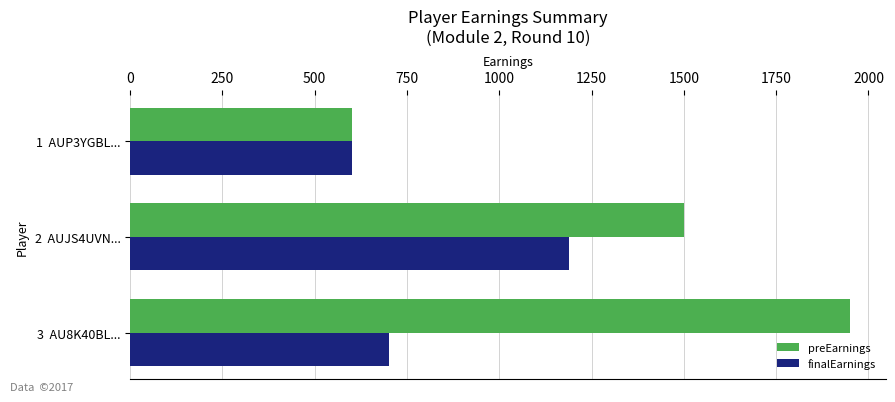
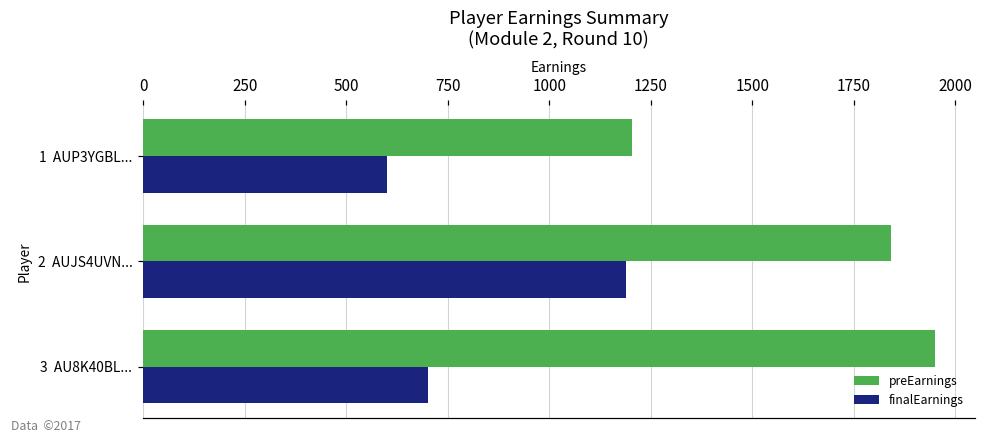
preEarnings, 1 AUP3YGBL...: 600 -> 1200
preEarnings, 2 AUJS4UVN...: 1500 -> 1840
